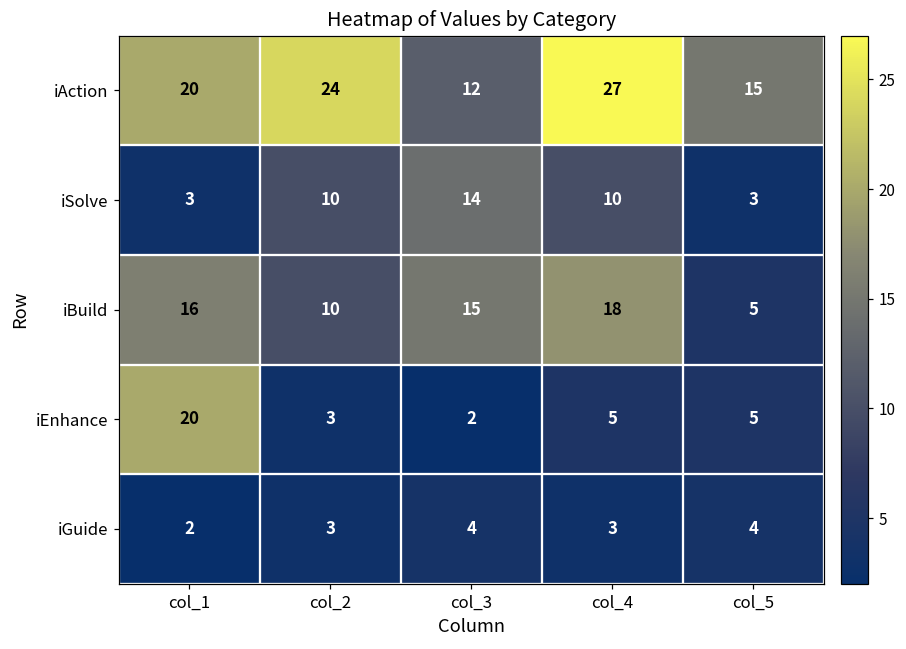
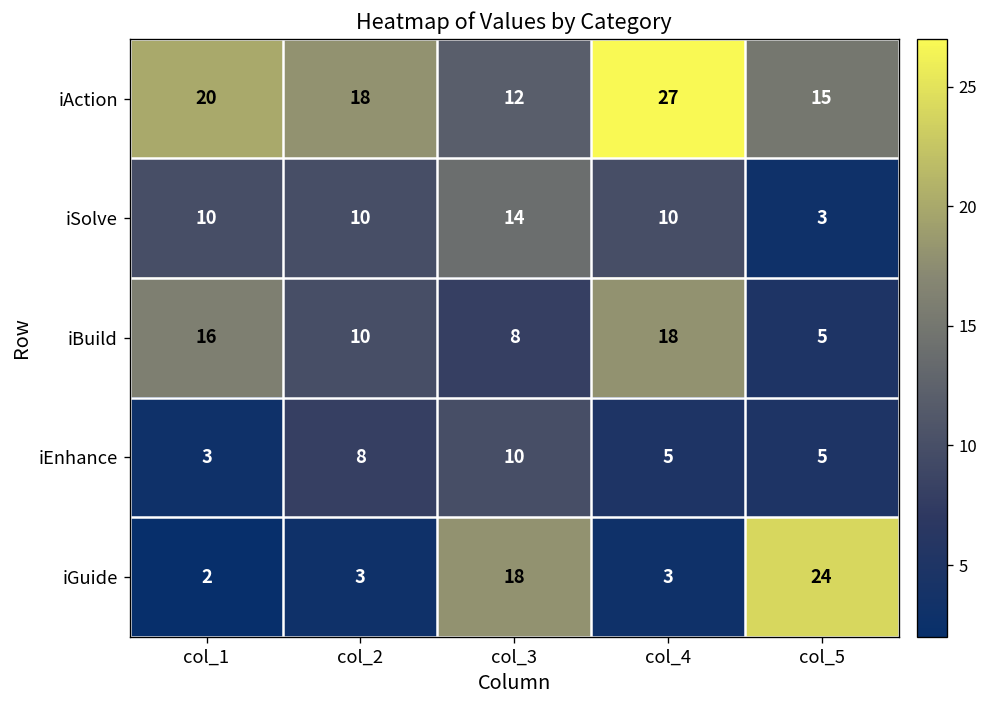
iAction, col_2: 24 -> 18
iSolve, col_1: 3 -> 10
iBuild, col_3: 15 -> 8
iEnhance, col_1: 20 -> 3
iEnhance, col_2: 3 -> 8
iEnhance, col_3: 2 -> 10
iGuide, col_3: 4 -> 18
iGuide, col_5: 4 -> 24
